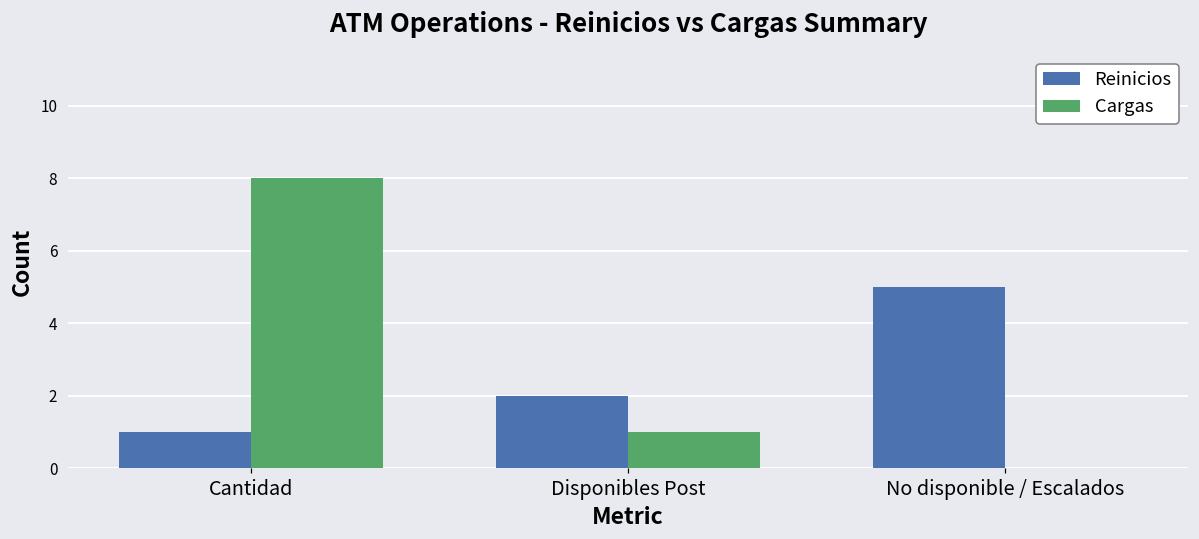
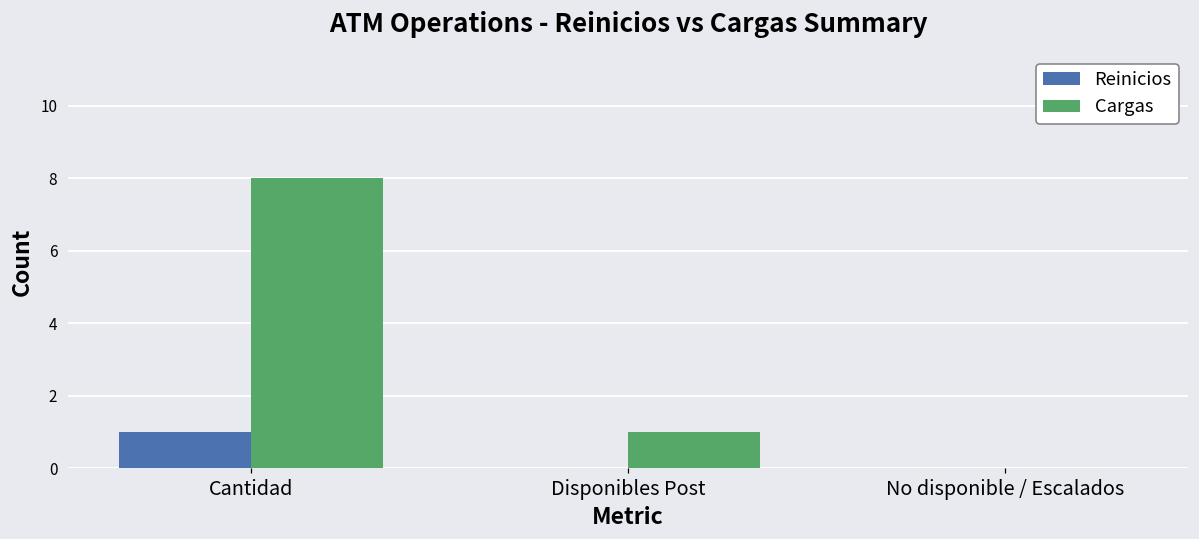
Reinicios, Disponibles Post: 2 -> 0
Reinicios, No disponible / Escalados: 5 -> 0
